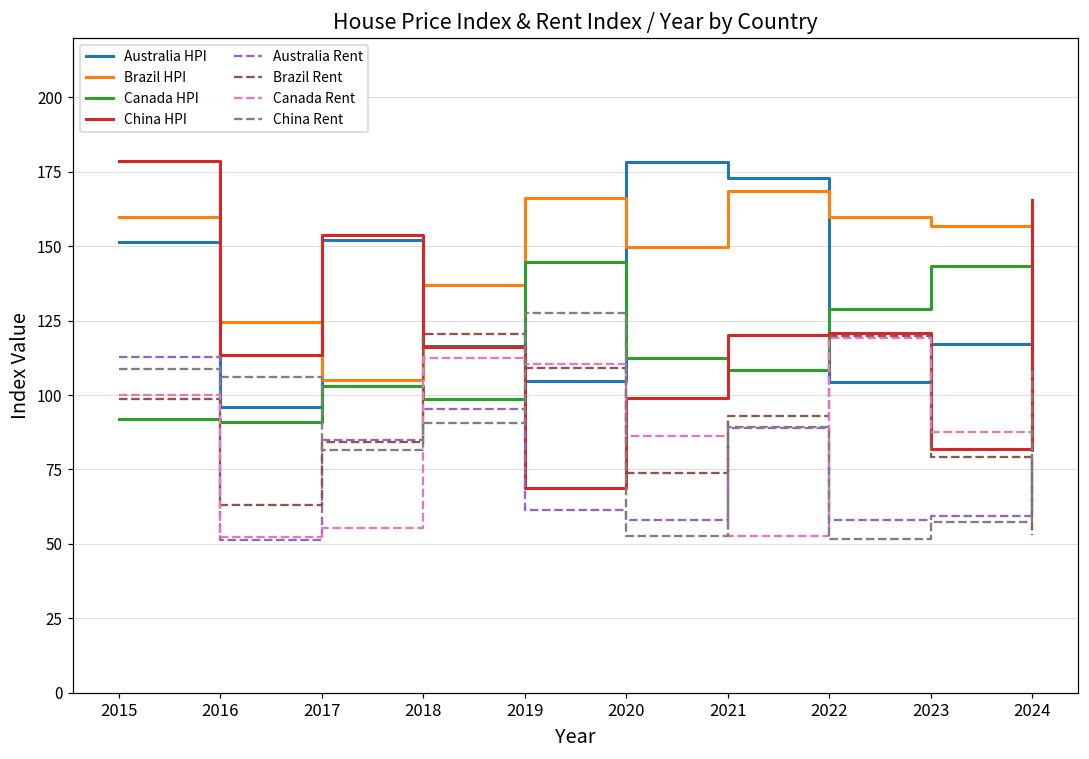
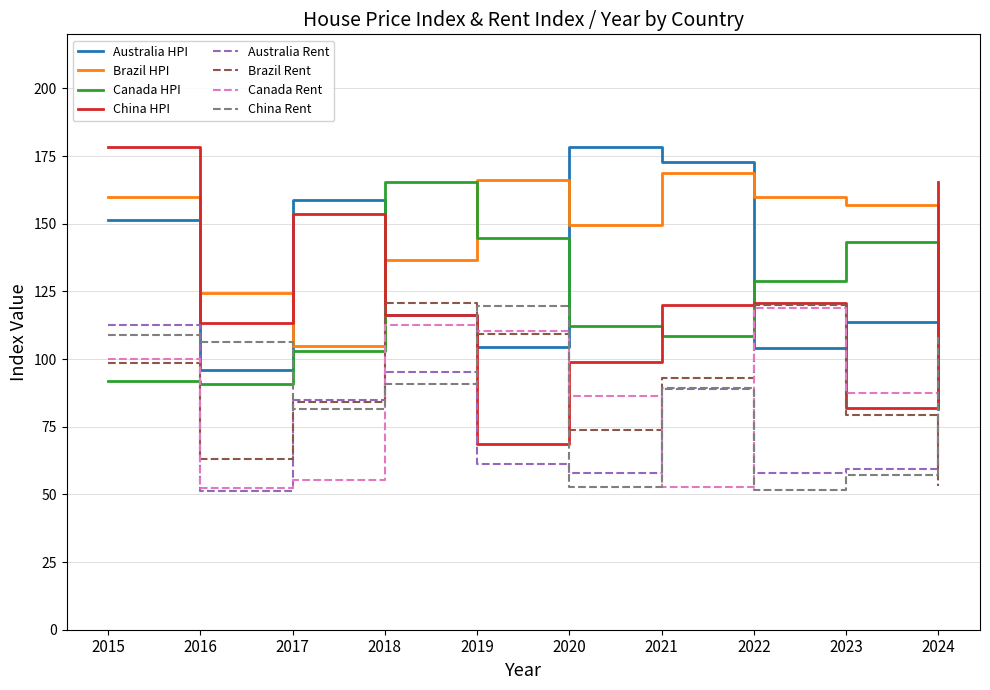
Australia HPI, 2017: 152 -> 159
Canada HPI, 2018: 99 -> 166
China Rent, 2019: 128 -> 120
Australia HPI, 2023: 117 -> 114
